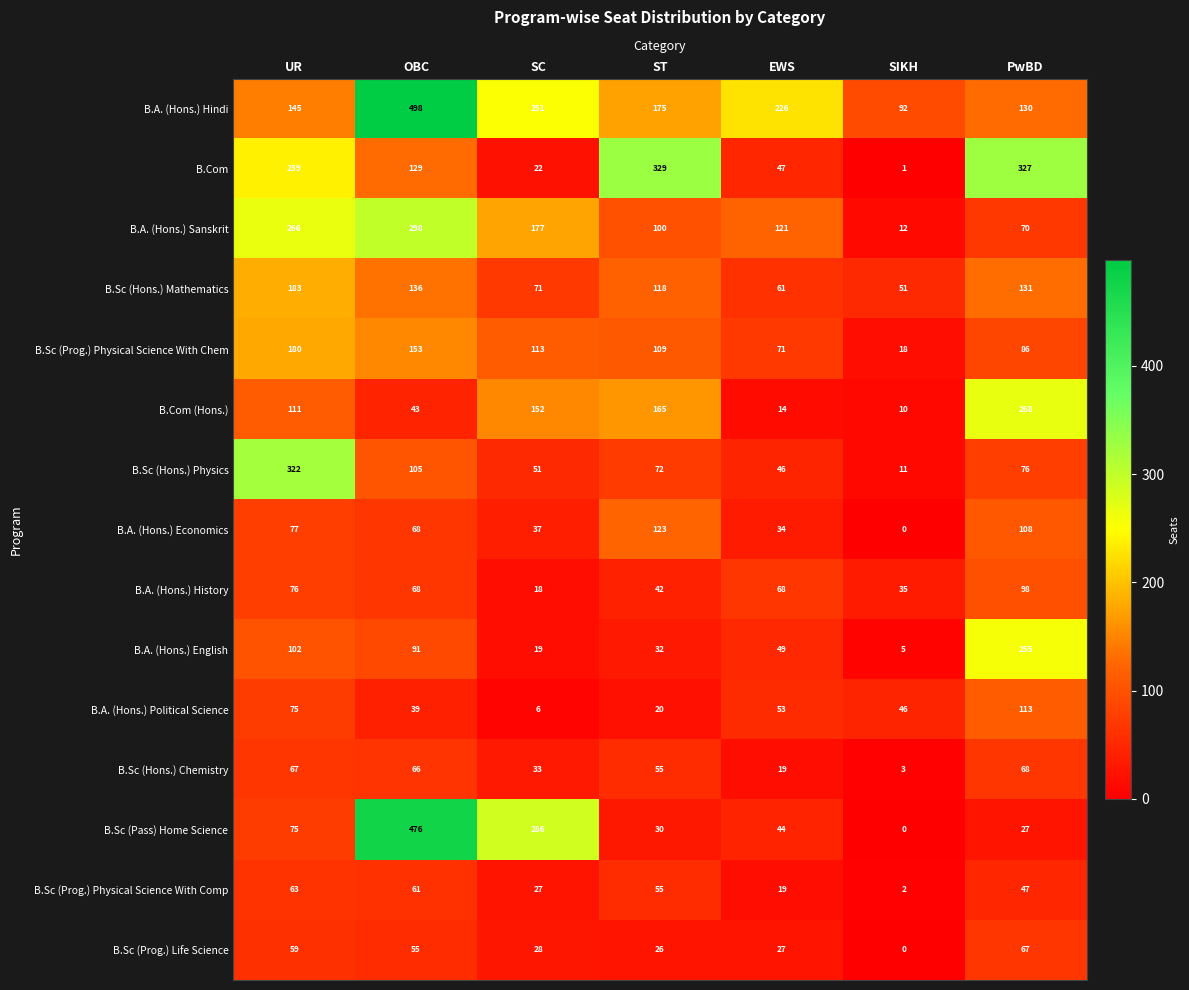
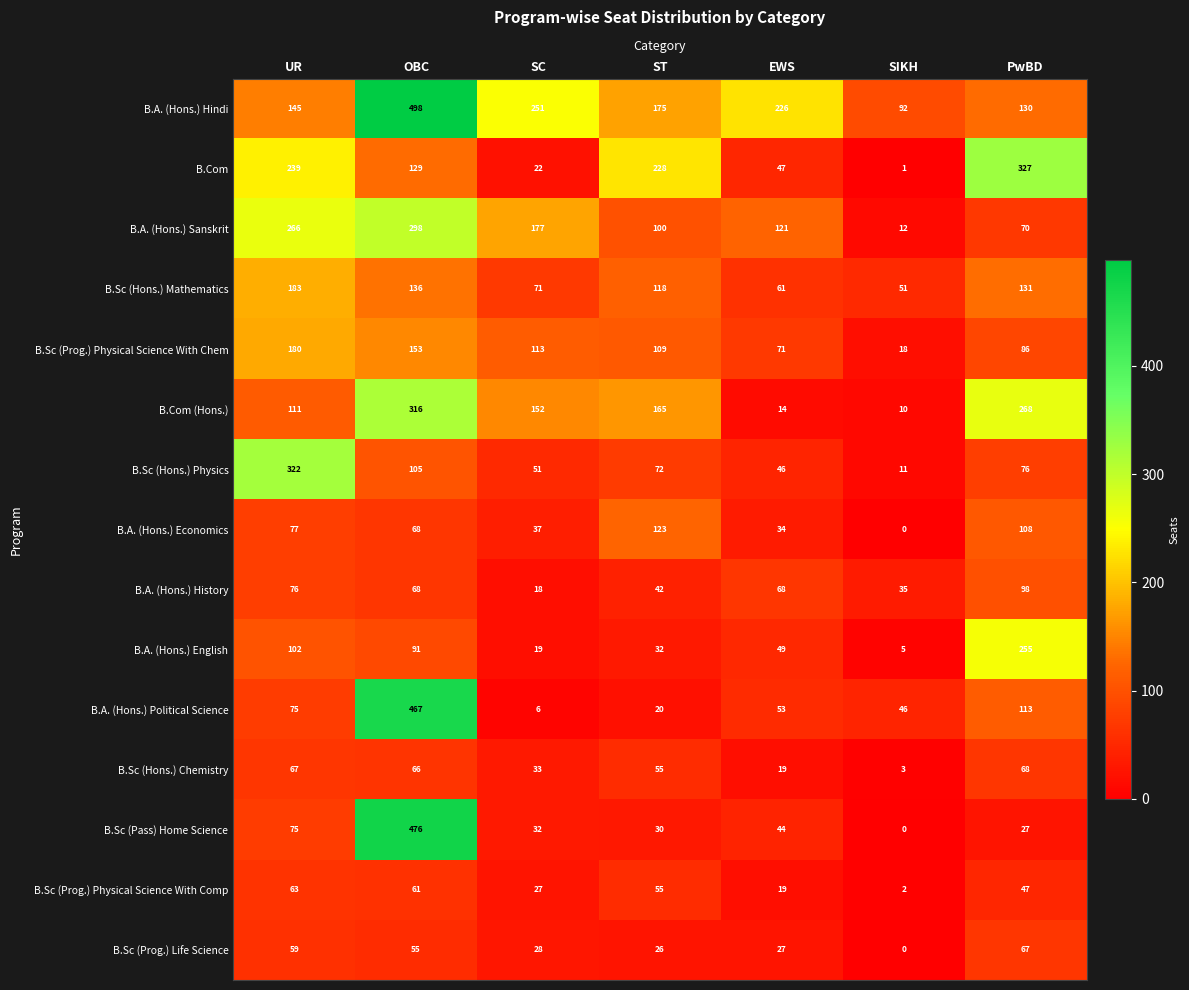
B.Com, ST: 329 -> 228
B.Com (Hons.), OBC: 43 -> 316
B.A. (Hons.) Political Science, OBC: 39 -> 467
B.Sc (Pass) Home Science, SC: 286 -> 32
